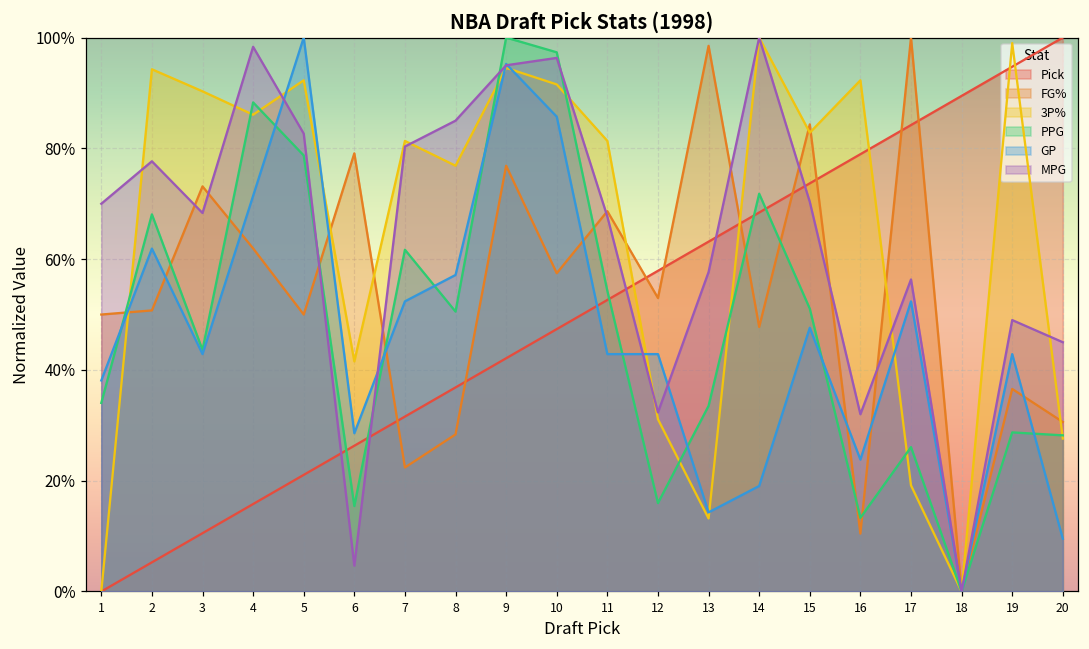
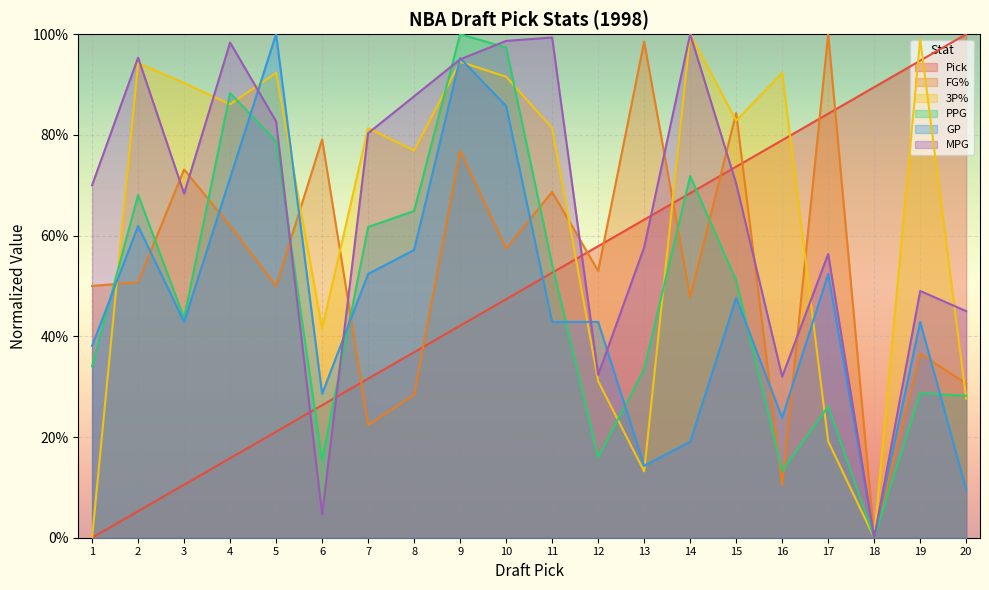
MPG, 2: 78% -> 95%
PPG, 8: 51% -> 65%
MPG, 8: 85% -> 88%
MPG, 10: 96% -> 99%
MPG, 11: 68% -> 99%
